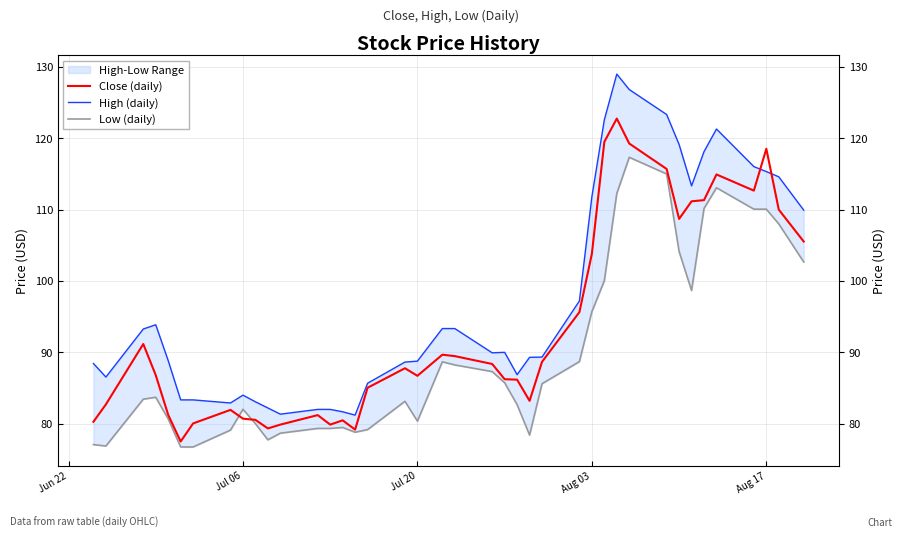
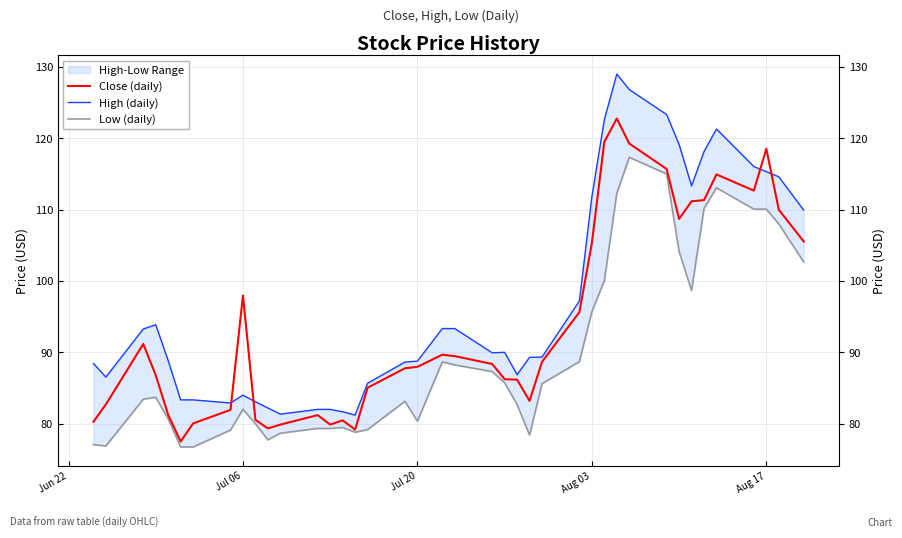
Close (daily), Jul 06: 81 -> 98
Close (daily), Jul 20: 87 -> 88
Close (daily), Aug 03: 104 -> 105
